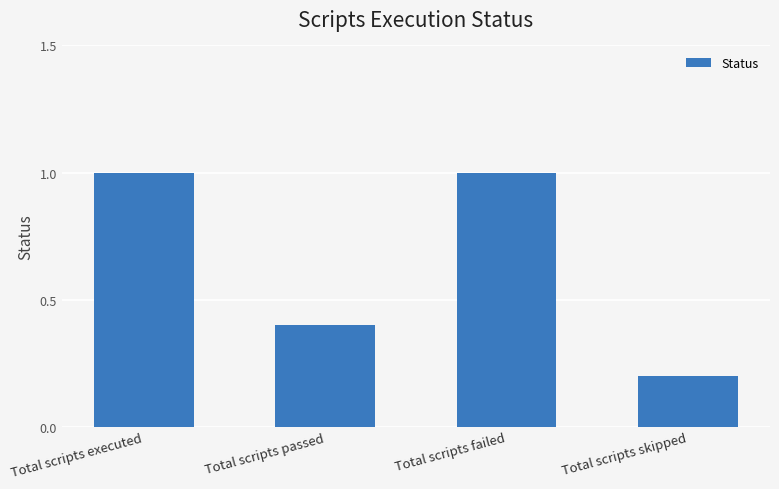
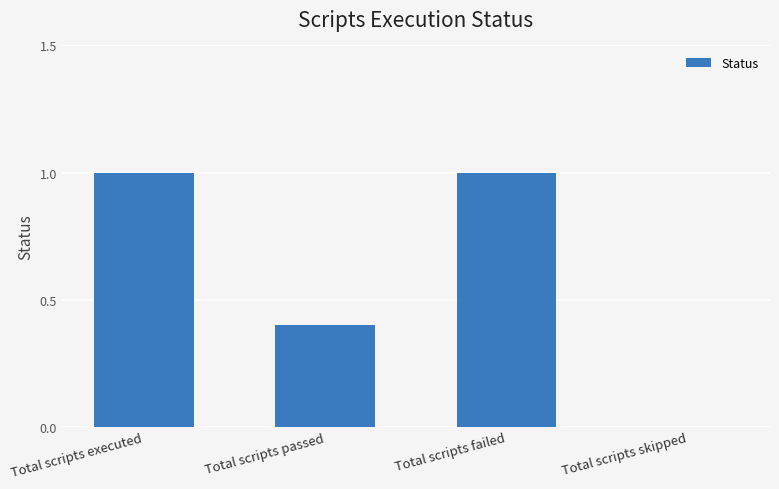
Total scripts skipped: 0.2 -> 0.0
